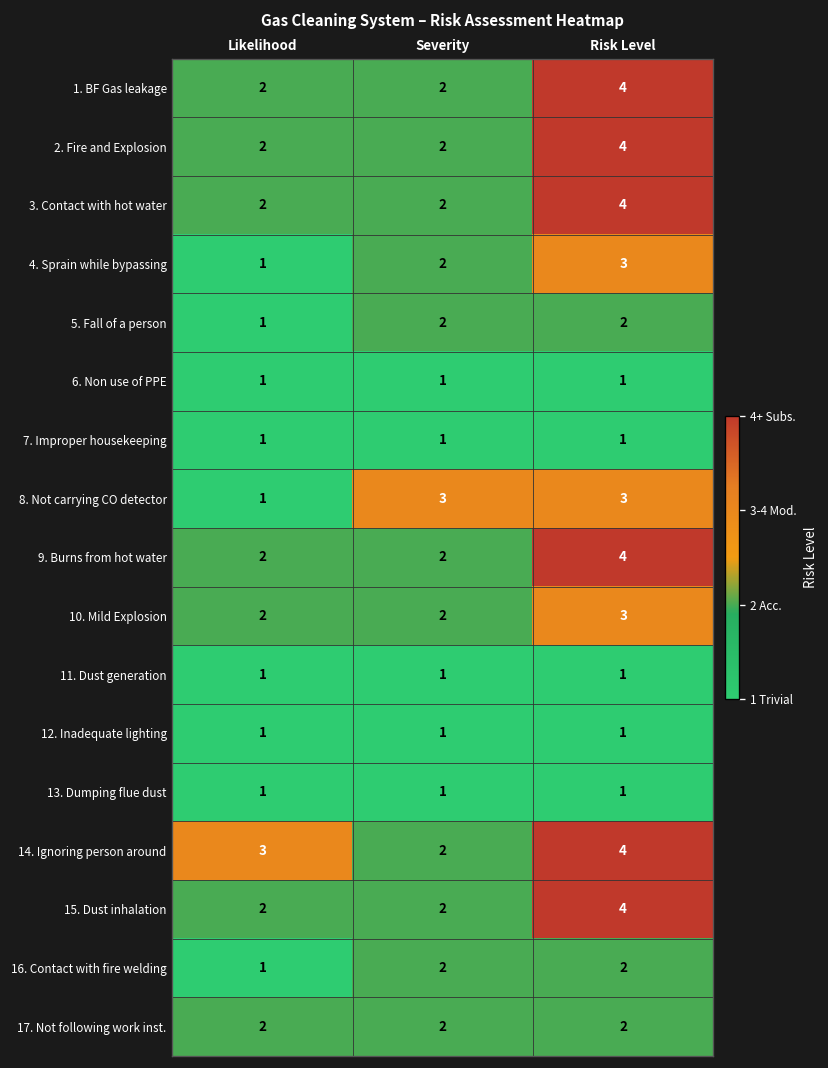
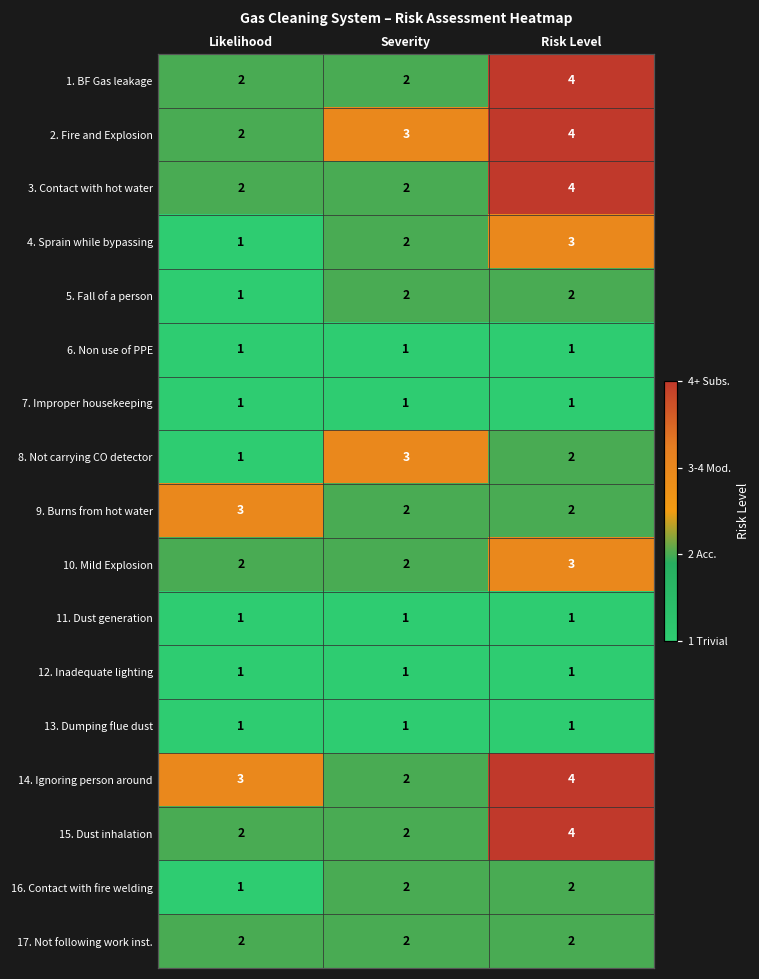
2. Fire and Explosion, Severity: 2 -> 3
8. Not carrying CO detector, Risk Level: 3 -> 2
9. Burns from hot water, Likelihood: 2 -> 3
9. Burns from hot water, Risk Level: 4 -> 2
